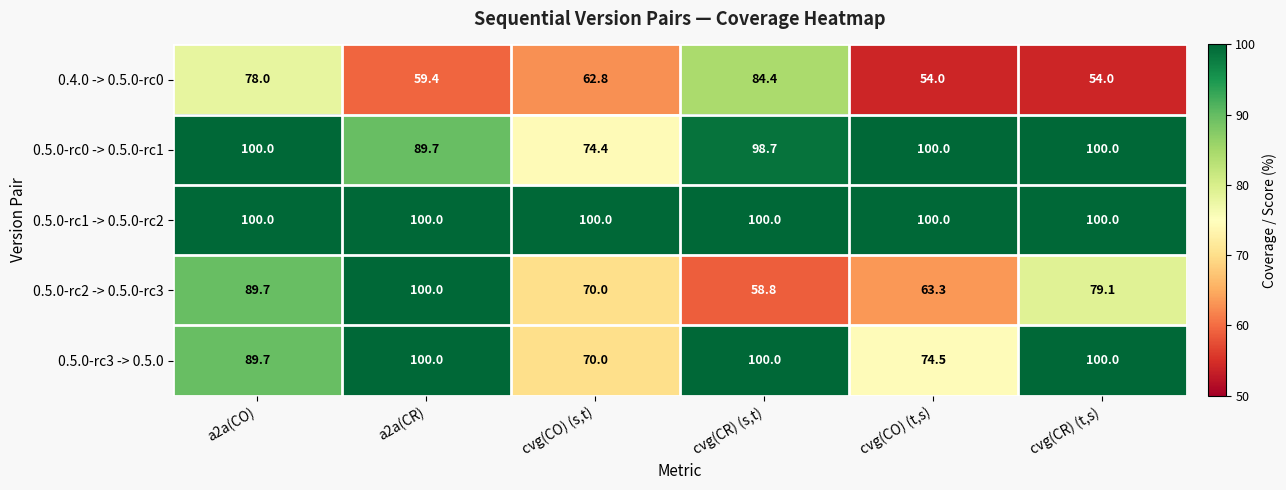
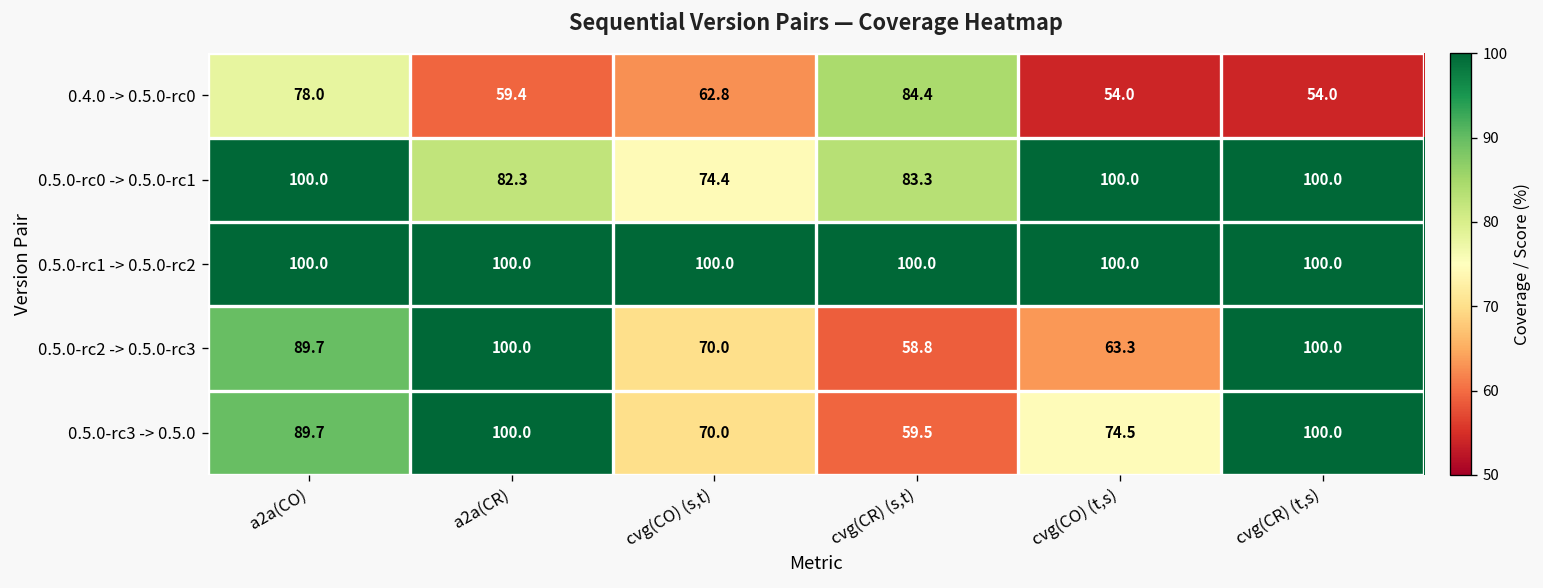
0.5.0-rc0 -> 0.5.0-rc1, a2a(CR): 89.7 -> 82.3
0.5.0-rc0 -> 0.5.0-rc1, cvg(CR) (s,t): 98.7 -> 83.3
0.5.0-rc2 -> 0.5.0-rc3, cvg(CR) (t,s): 79.1 -> 100.0
0.5.0-rc3 -> 0.5.0, cvg(CR) (s,t): 100.0 -> 59.5
